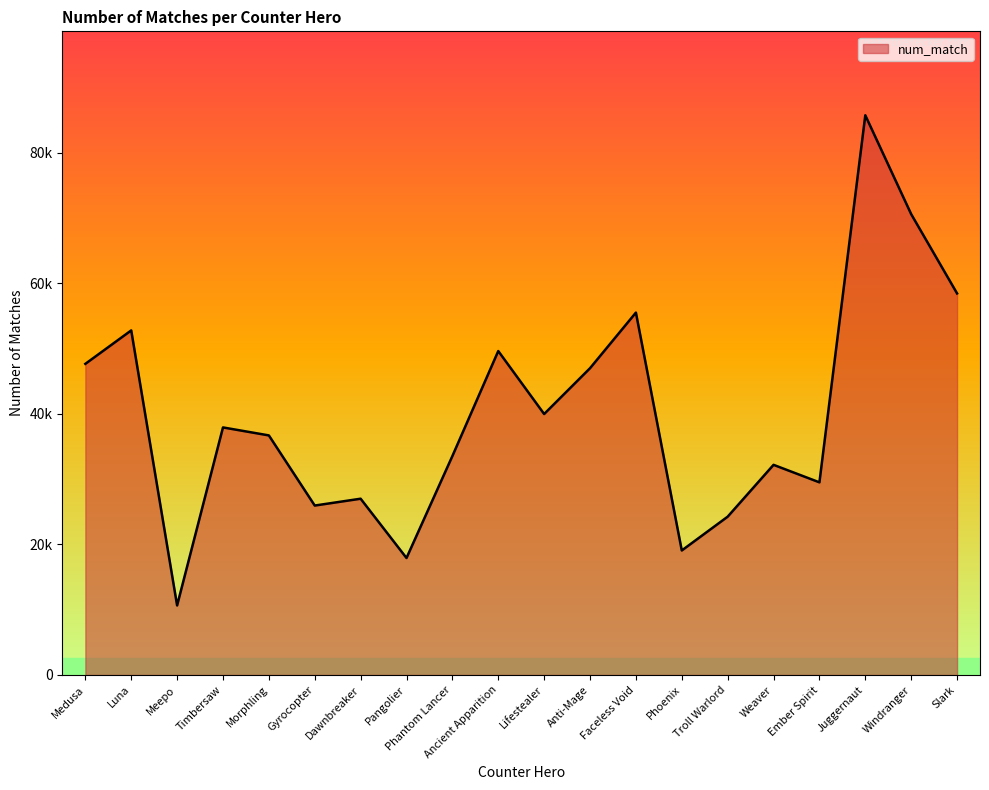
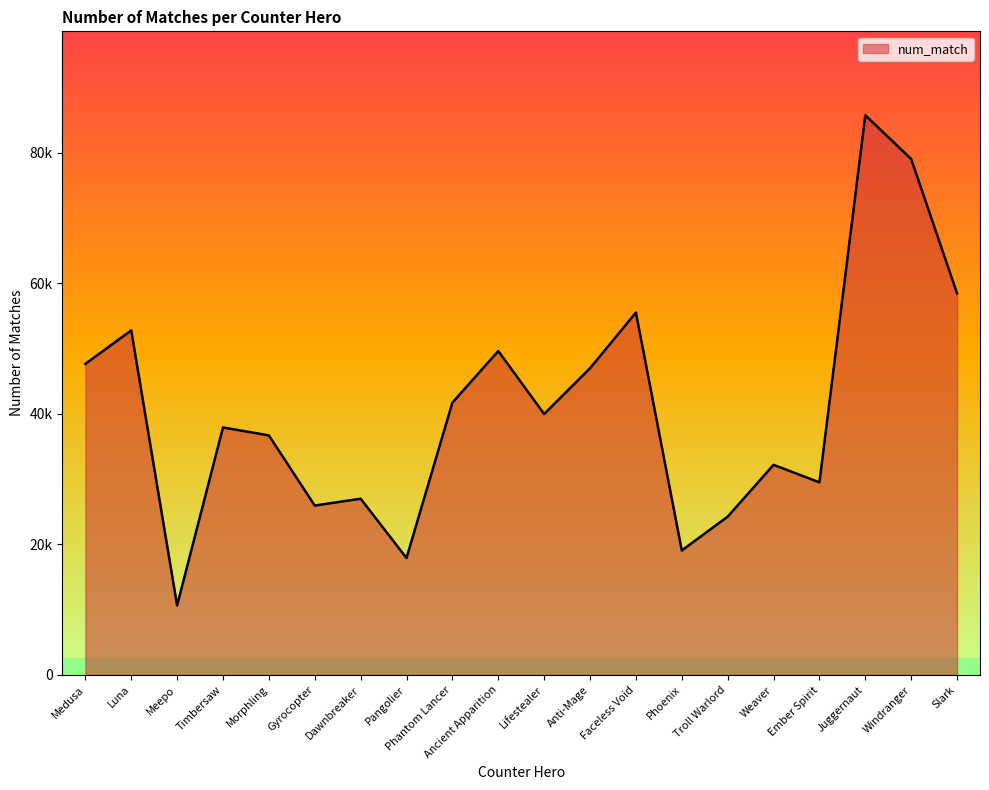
Phantom Lancer: 34000 -> 42000
Windranger: 71000 -> 79000
